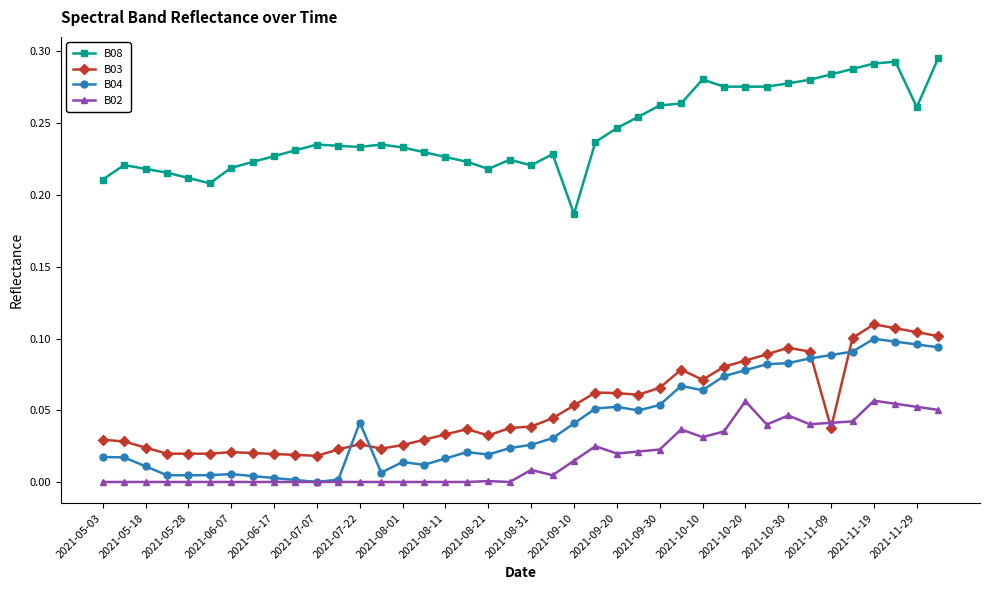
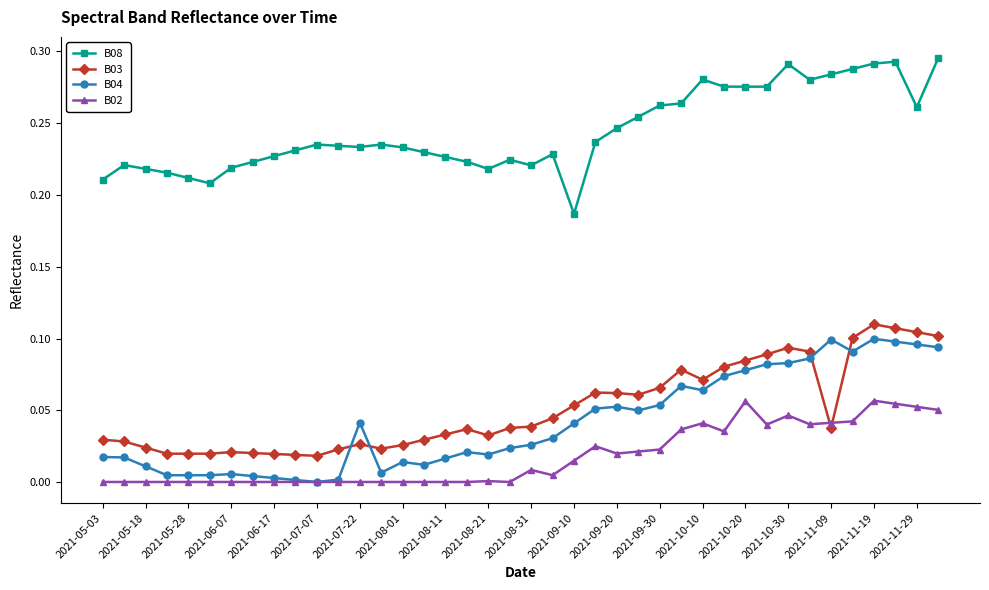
B02, 2021-10-10: 0.031 -> 0.041
B08, 2021-10-30: 0.278 -> 0.291
B04, 2021-11-09: 0.089 -> 0.099
